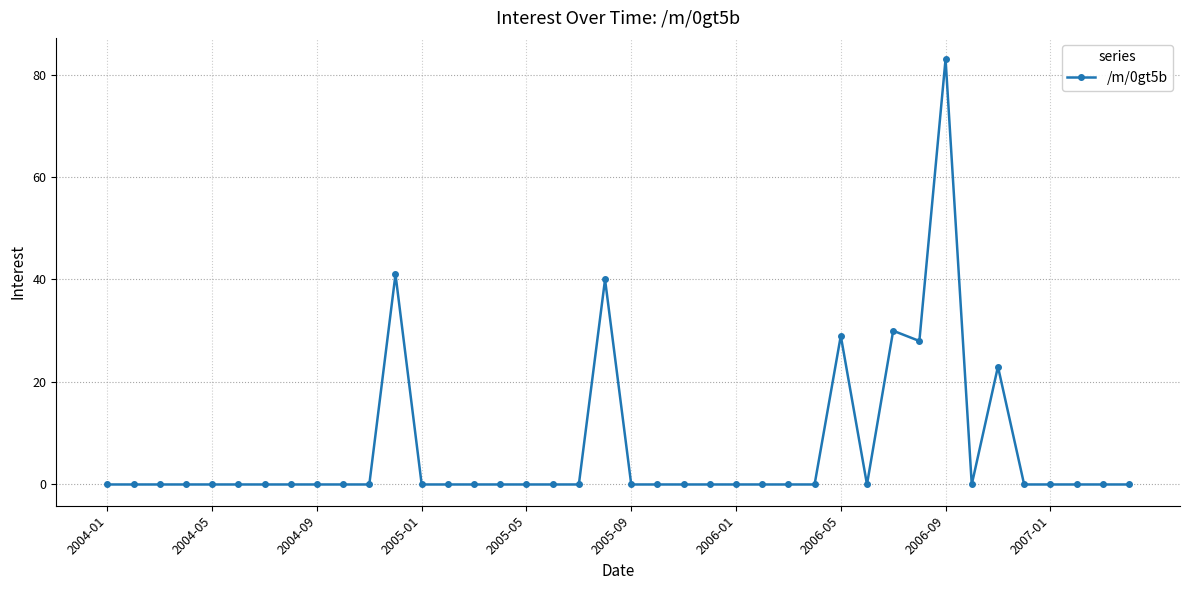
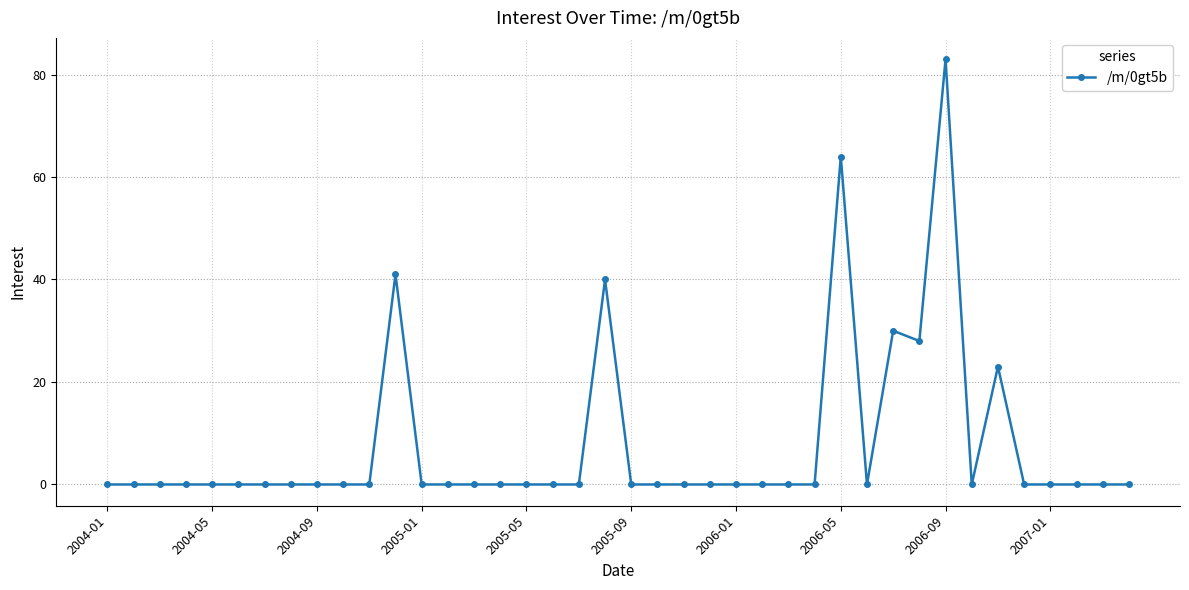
2006-05: 29 -> 64
